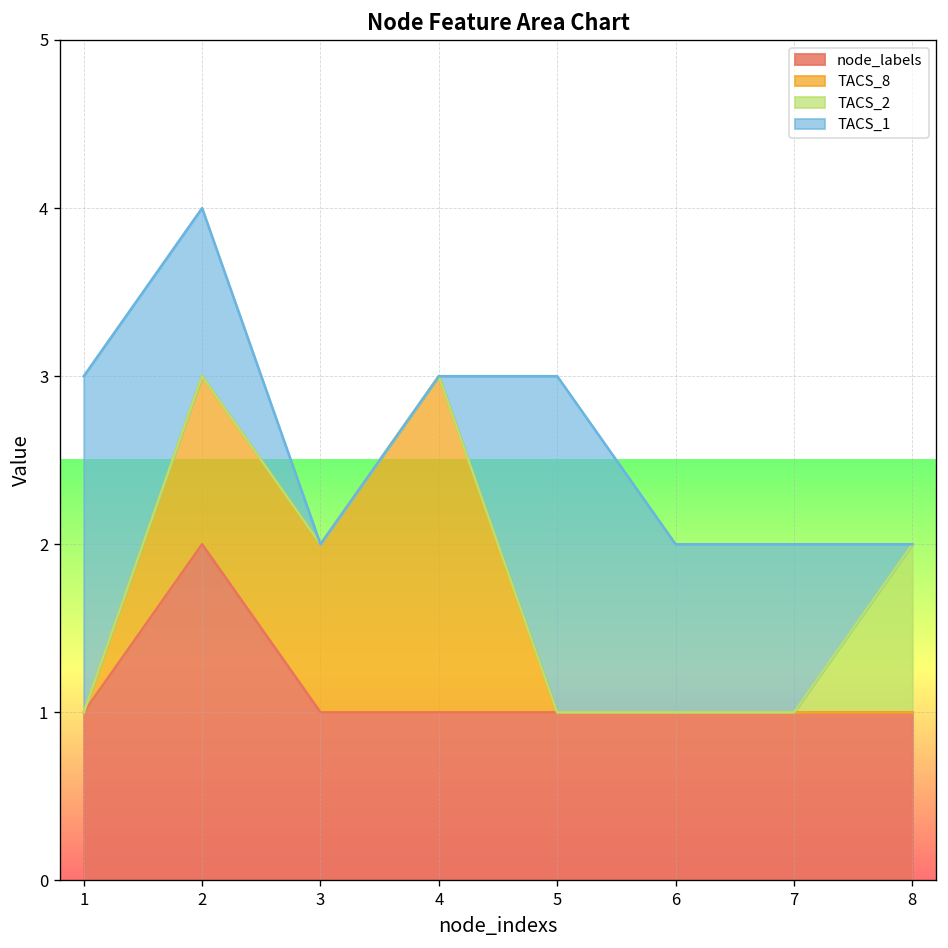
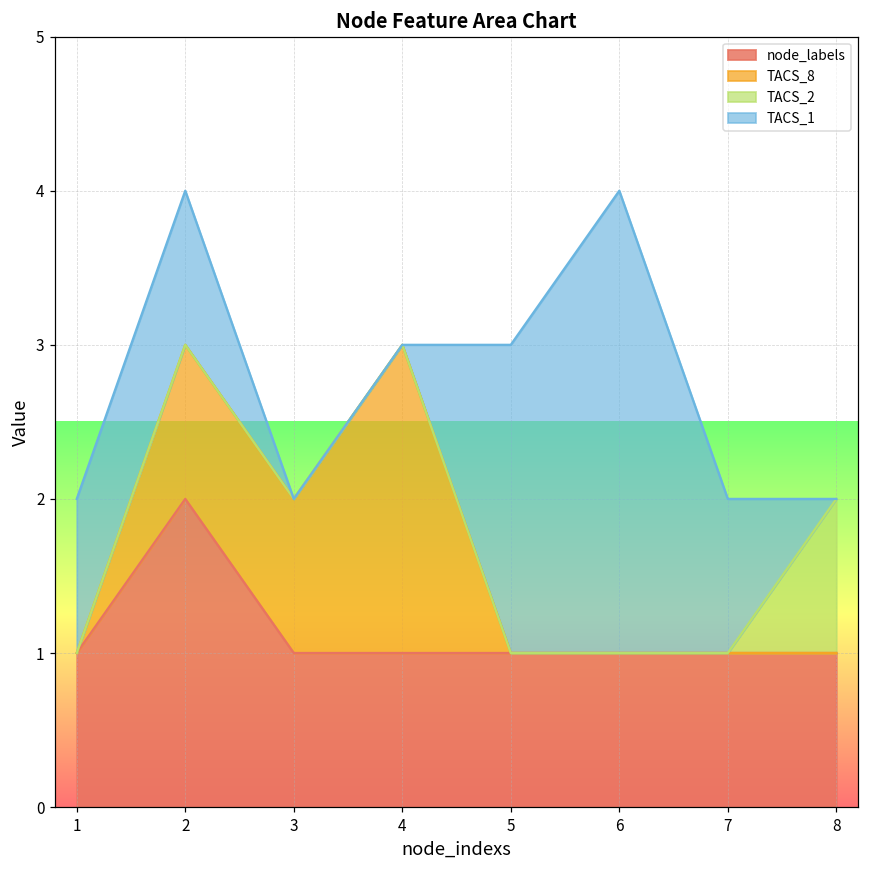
TACS_1, 1: 2 -> 1
TACS_1, 6: 1 -> 3
